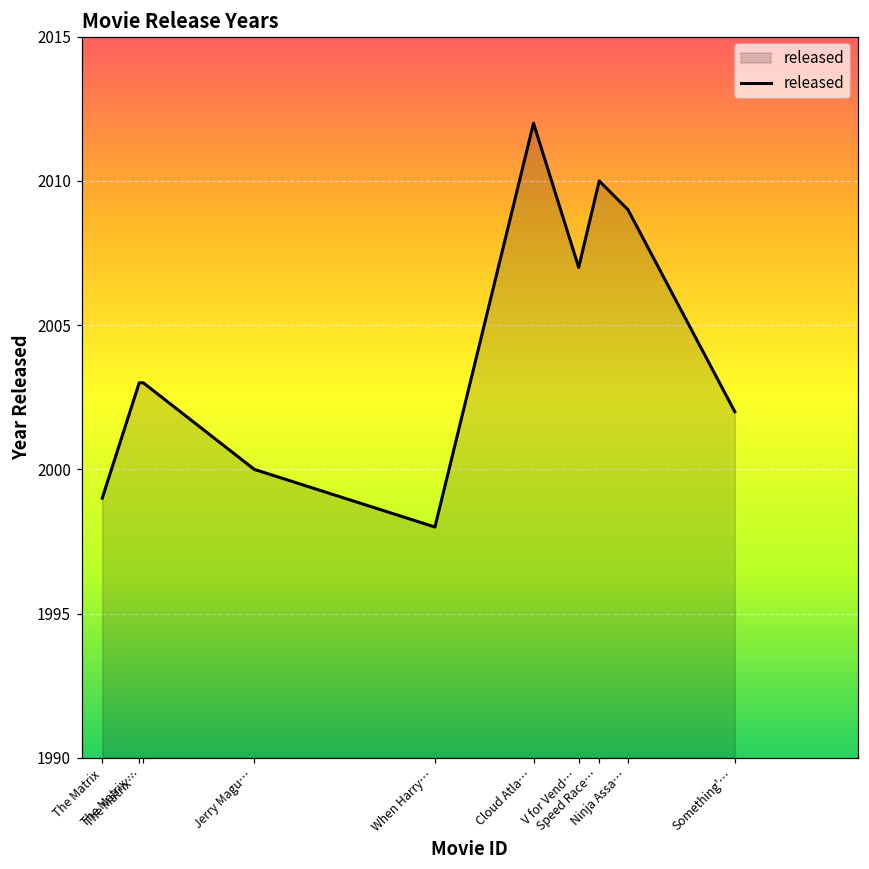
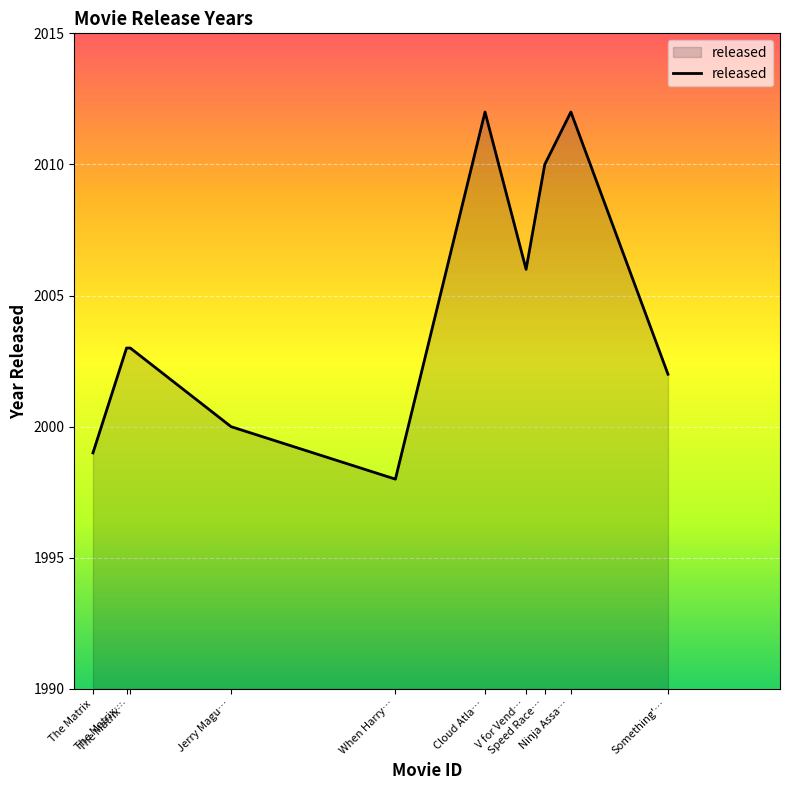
V for Vend…: 2007 -> 2006
Ninja Assa…: 2009 -> 2012
